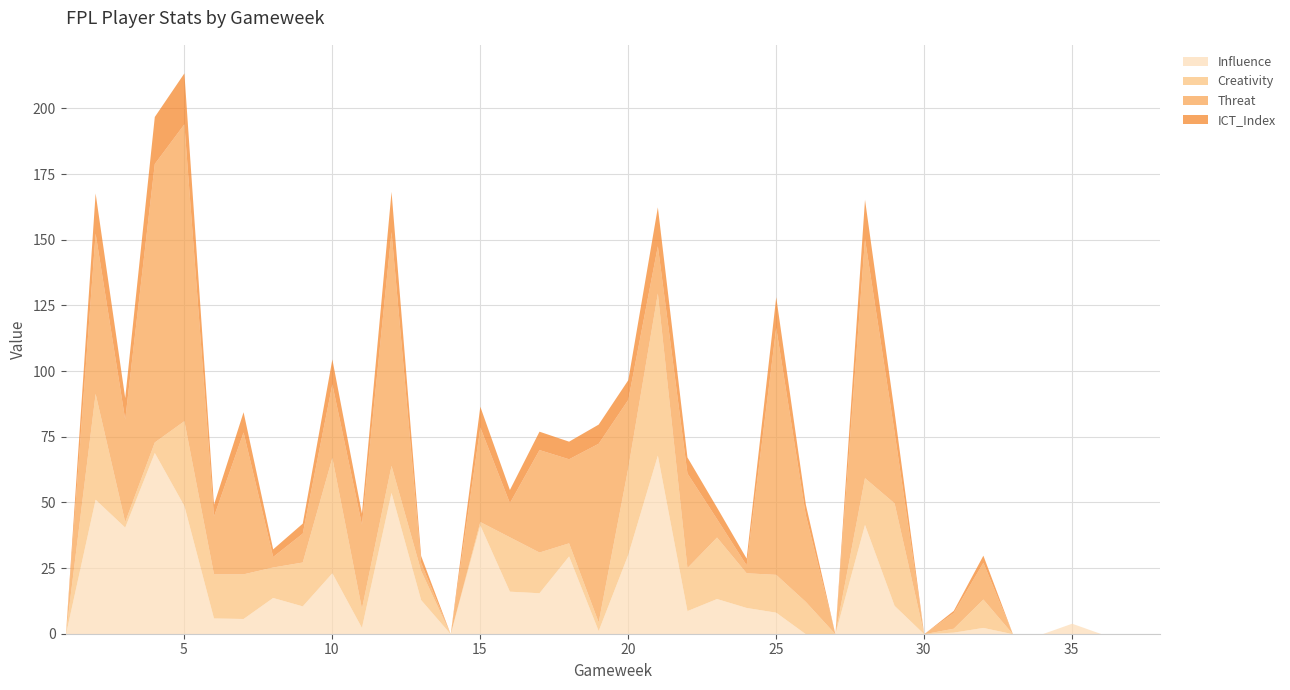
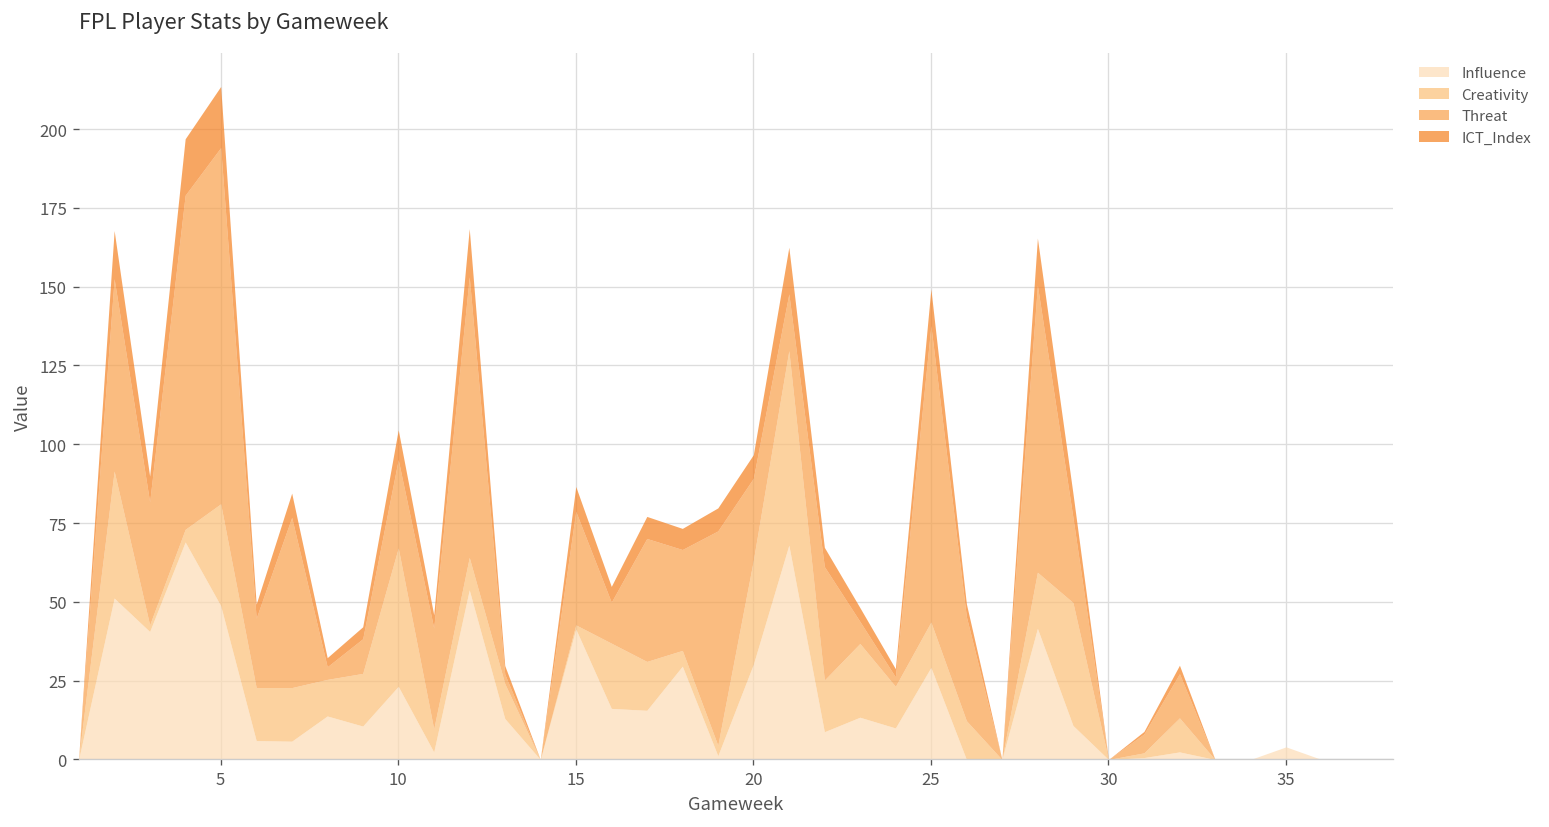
Influence, 25: 8 -> 29
